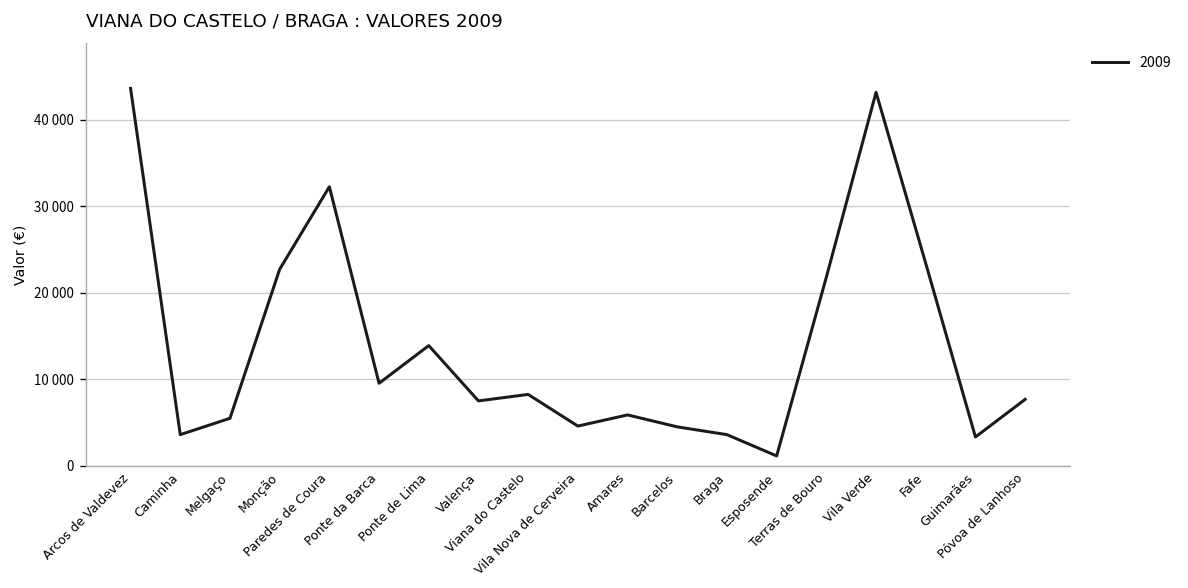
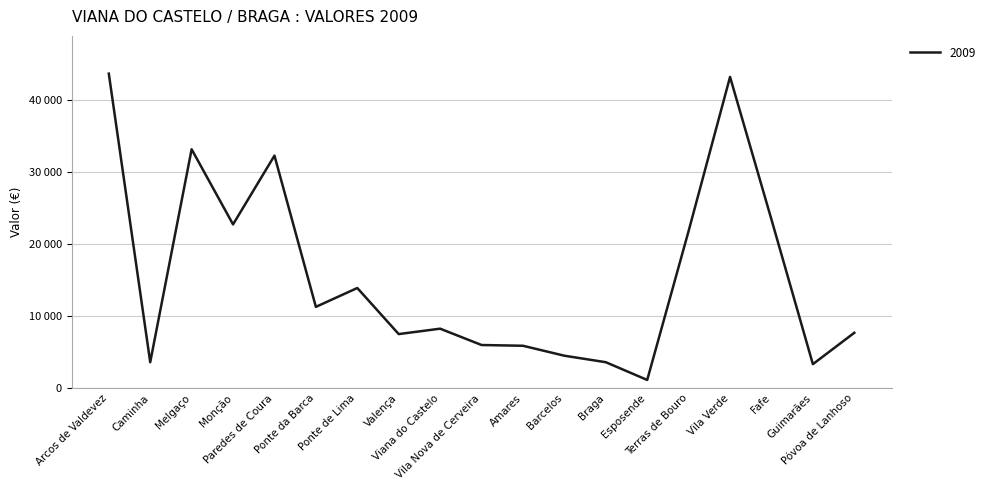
Melgaço: 5000 -> 33000
Ponte da Barca: 10000 -> 11000
Vila Nova de Cerveira: 5000 -> 6000
